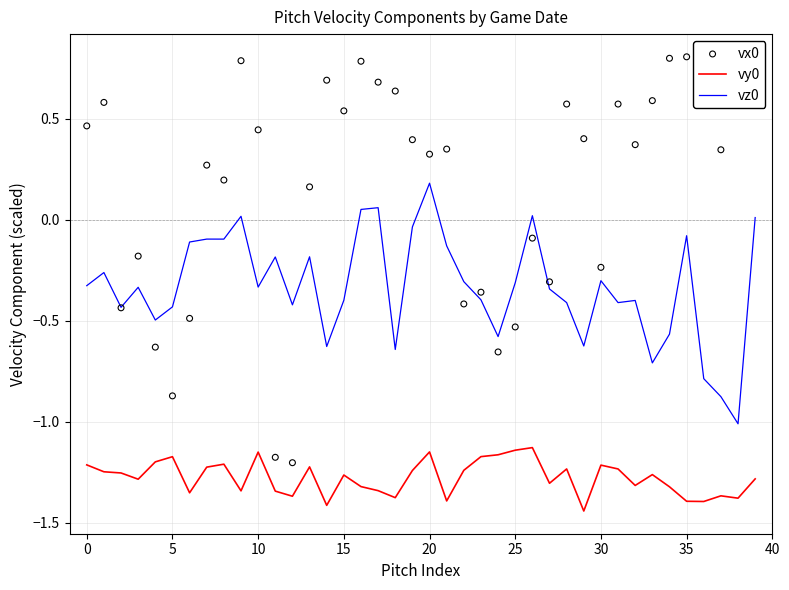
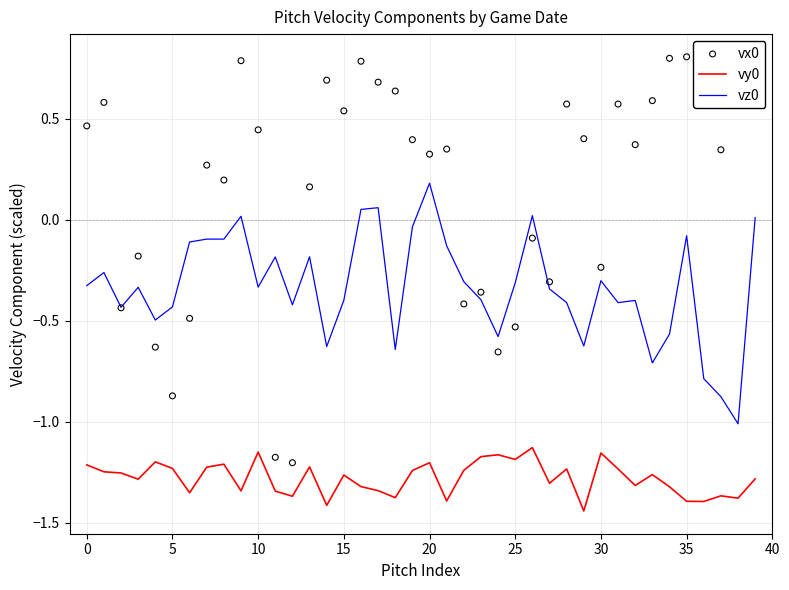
vy0, 5: -1.17 -> -1.23
vy0, 20: -1.15 -> -1.20
vy0, 25: -1.14 -> -1.19
vy0, 30: -1.21 -> -1.15
